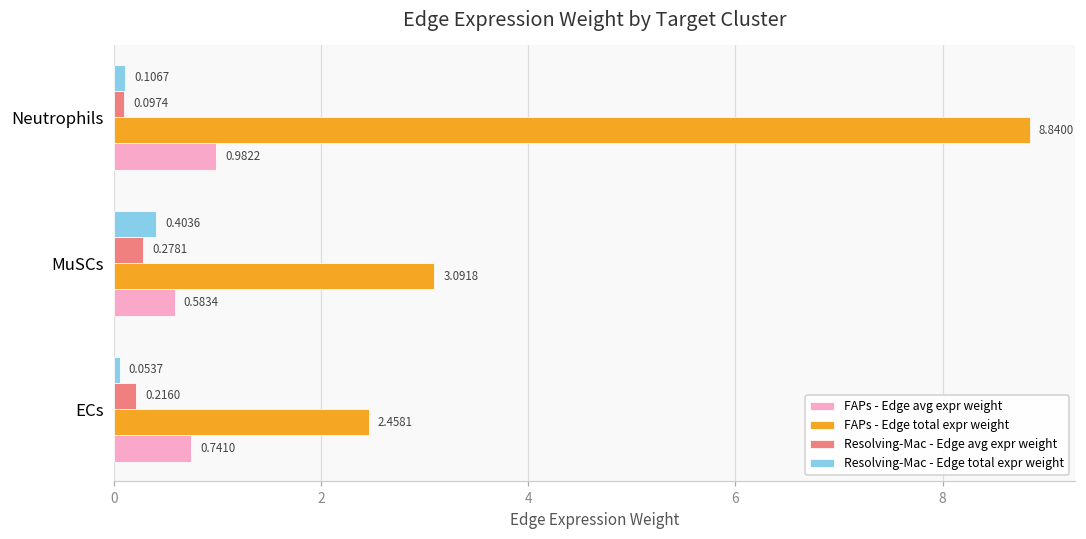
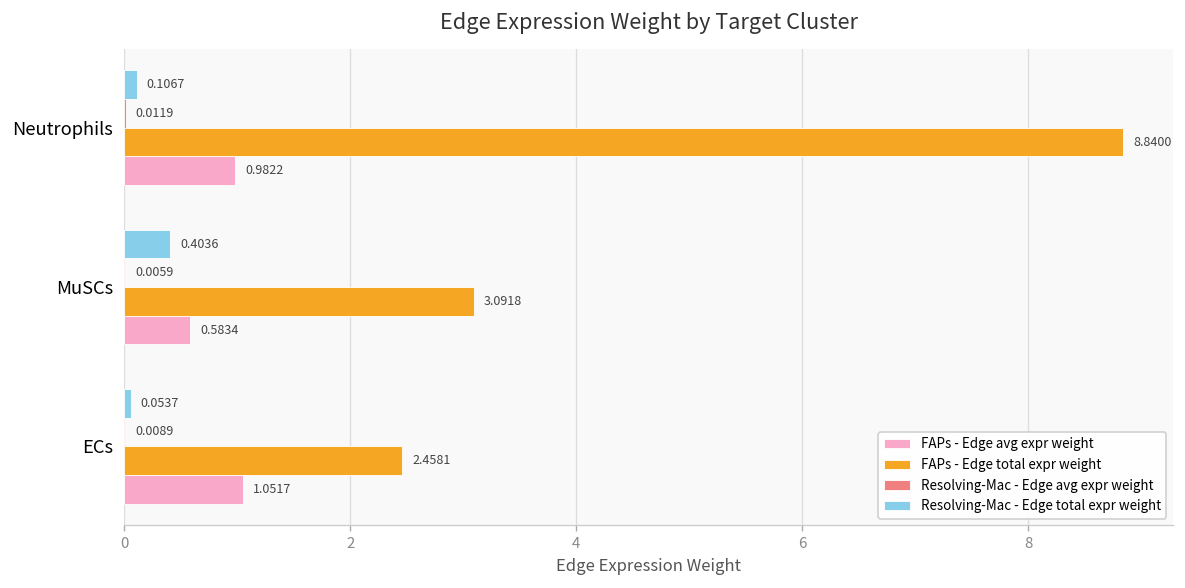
Resolving-Mac - Edge avg expr weight, Neutrophils: 0.0974 -> 0.0119
Resolving-Mac - Edge avg expr weight, MuSCs: 0.2781 -> 0.0059
Resolving-Mac - Edge avg expr weight, ECs: 0.2160 -> 0.0089
FAPs - Edge avg expr weight, ECs: 0.7410 -> 1.0517
